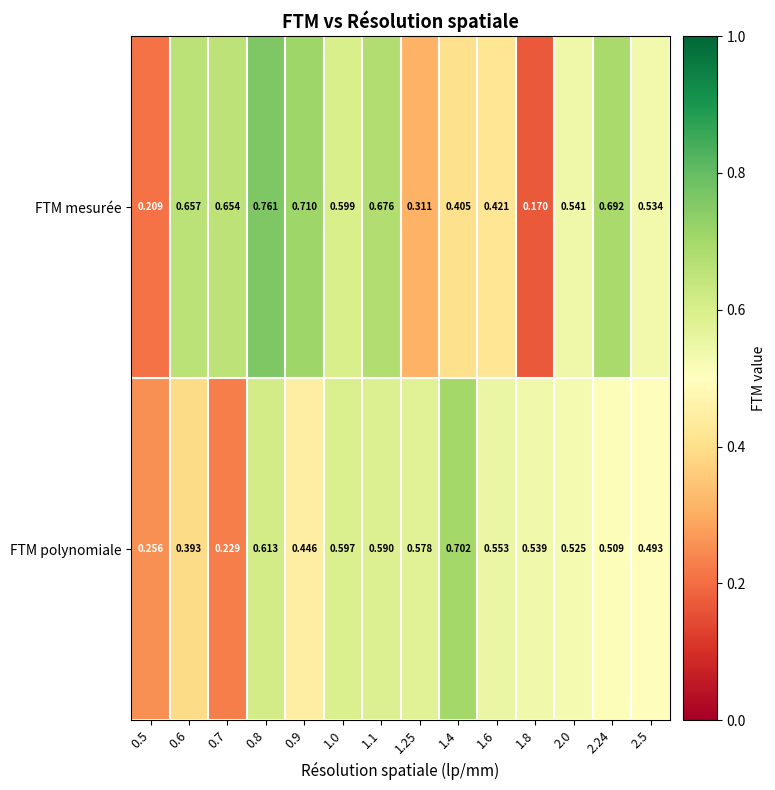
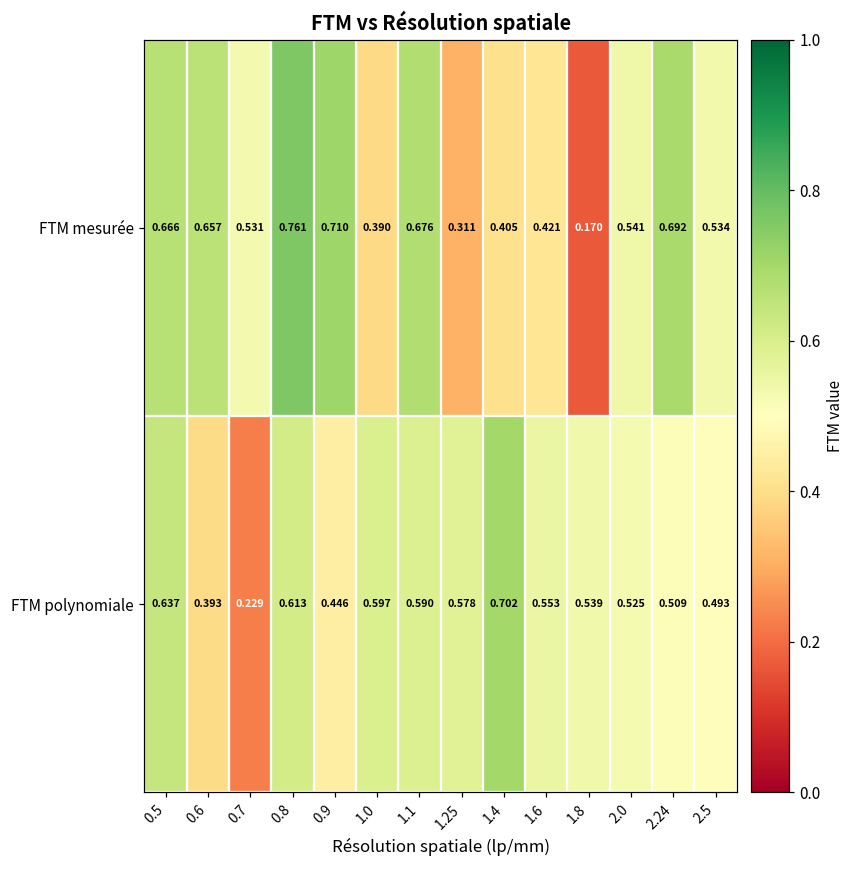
FTM mesurée, 0.5: 0.209 -> 0.666
FTM mesurée, 0.7: 0.654 -> 0.531
FTM mesurée, 1.0: 0.599 -> 0.390
FTM polynomiale, 0.5: 0.256 -> 0.637
